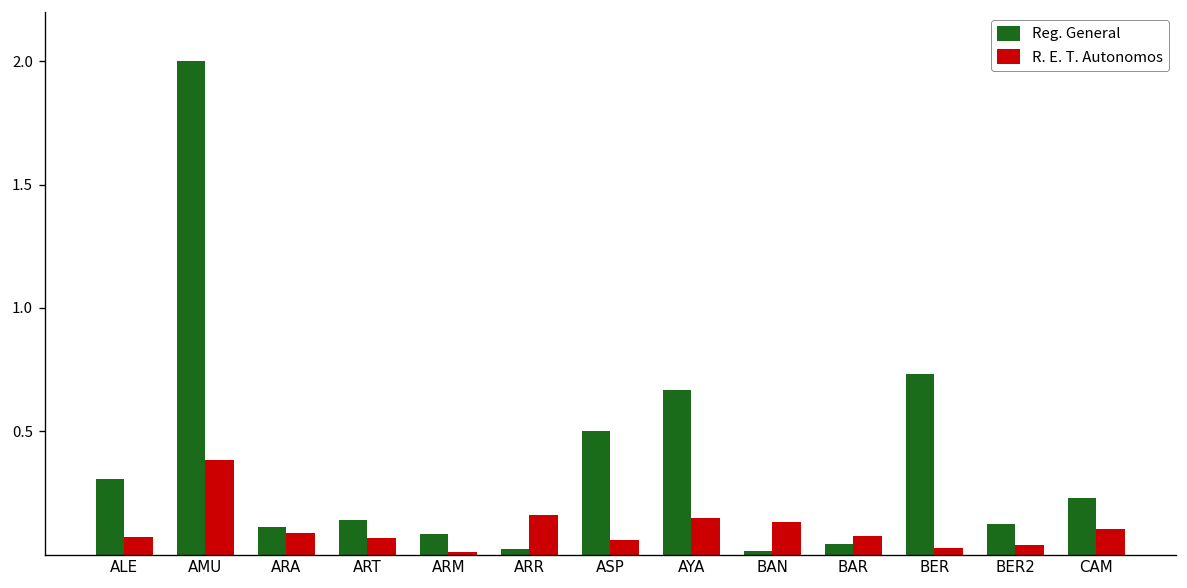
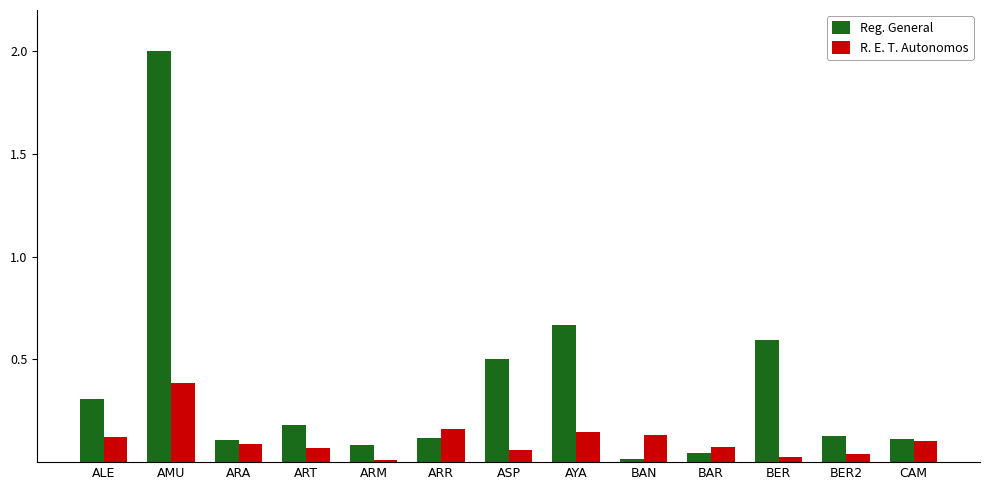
R. E. T. Autonomos, ALE: 0.07 -> 0.12
Reg. General, ART: 0.14 -> 0.18
Reg. General, ARR: 0.02 -> 0.12
Reg. General, BER: 0.73 -> 0.59
Reg. General, CAM: 0.23 -> 0.11
